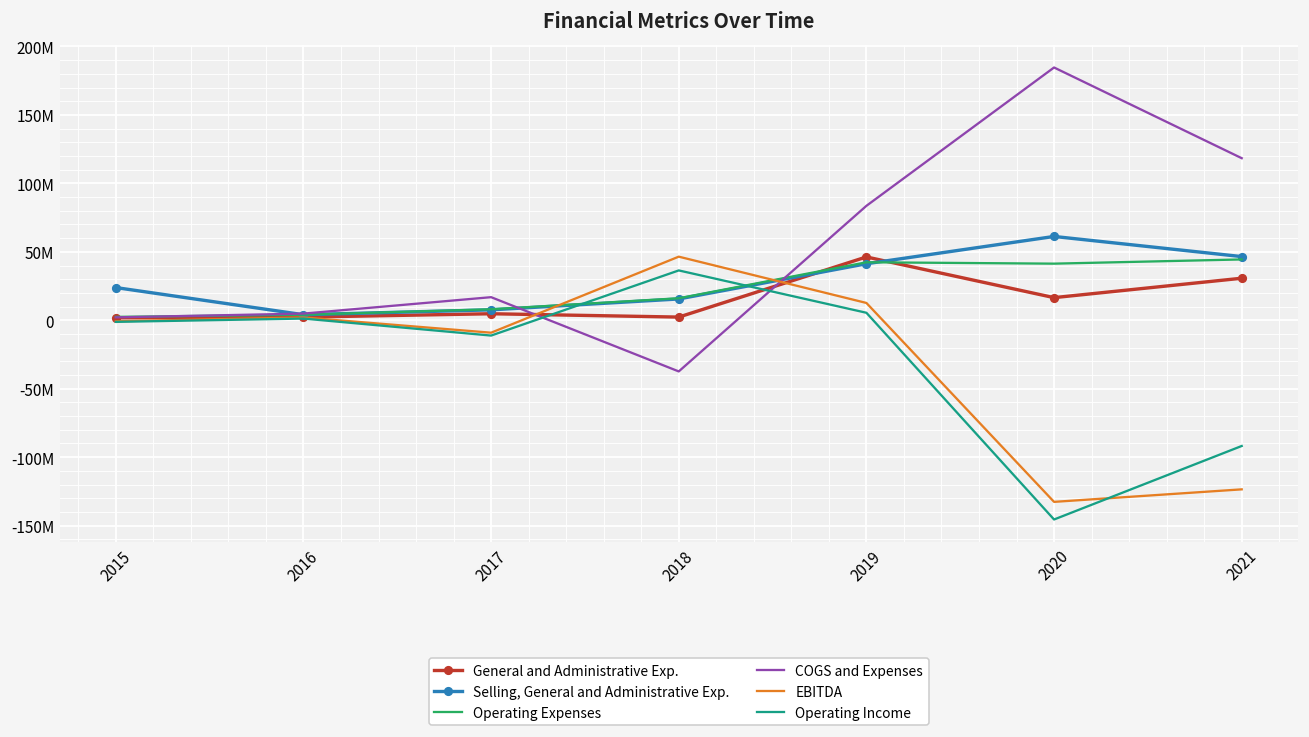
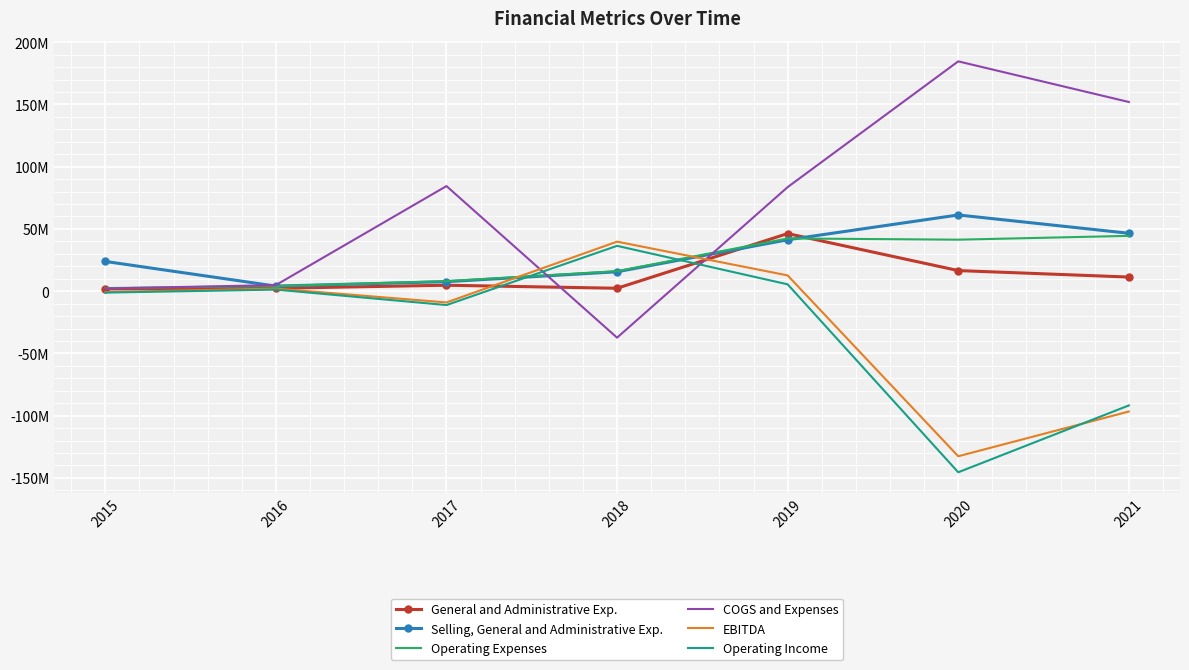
COGS and Expenses, 2017: 17000000 -> 84000000
EBITDA, 2018: 46000000 -> 40000000
General and Administrative Exp., 2021: 31000000 -> 11000000
COGS and Expenses, 2021: 118000000 -> 152000000
EBITDA, 2021: -123000000 -> -97000000
